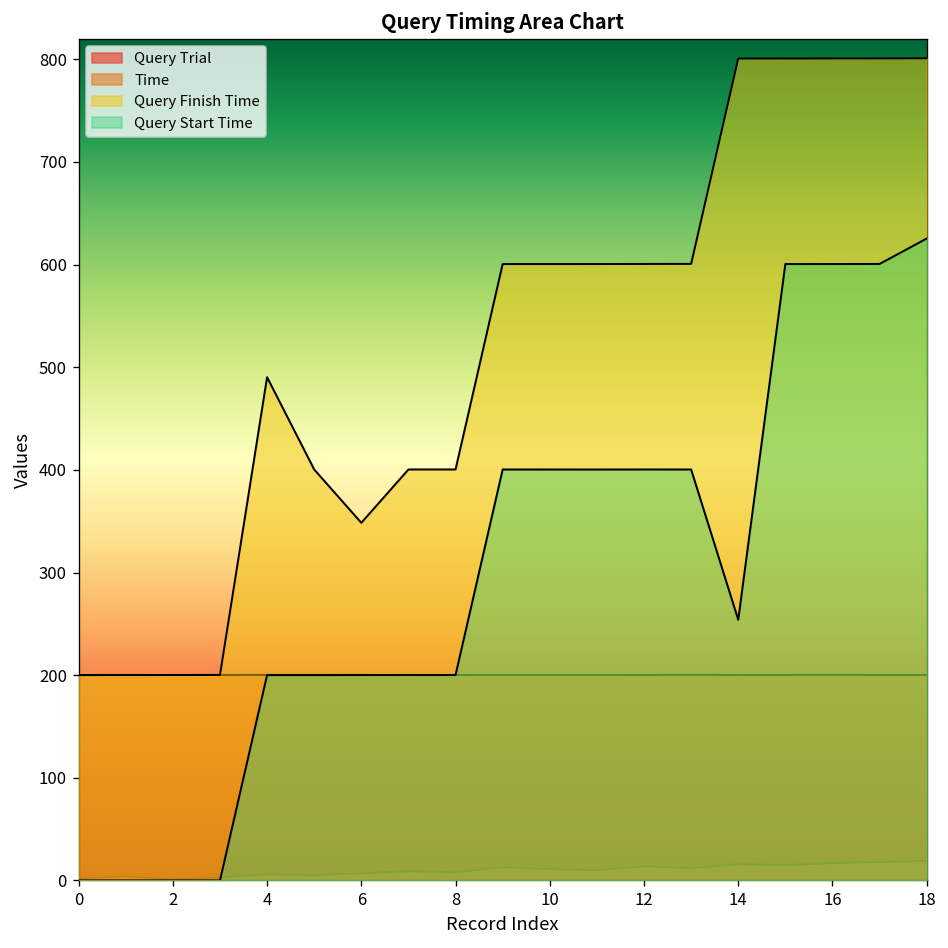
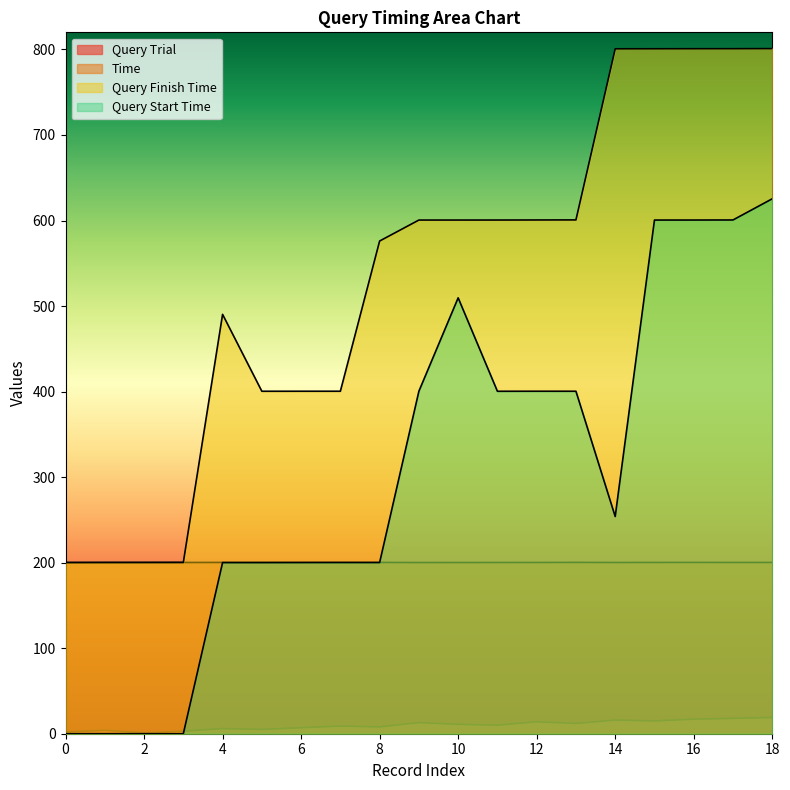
Query Finish Time, 6: 350 -> 400
Query Finish Time, 8: 400 -> 580
Query Start Time, 10: 400 -> 510
